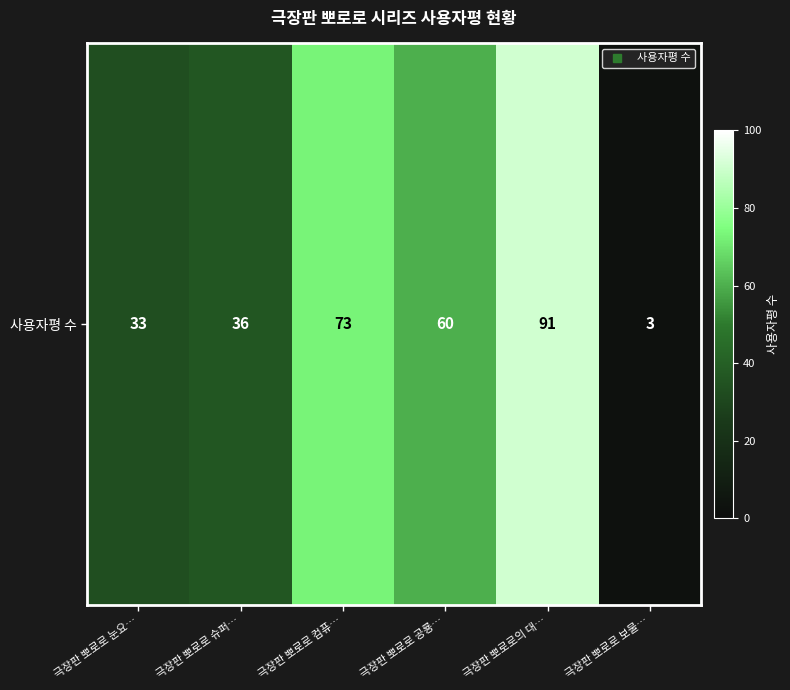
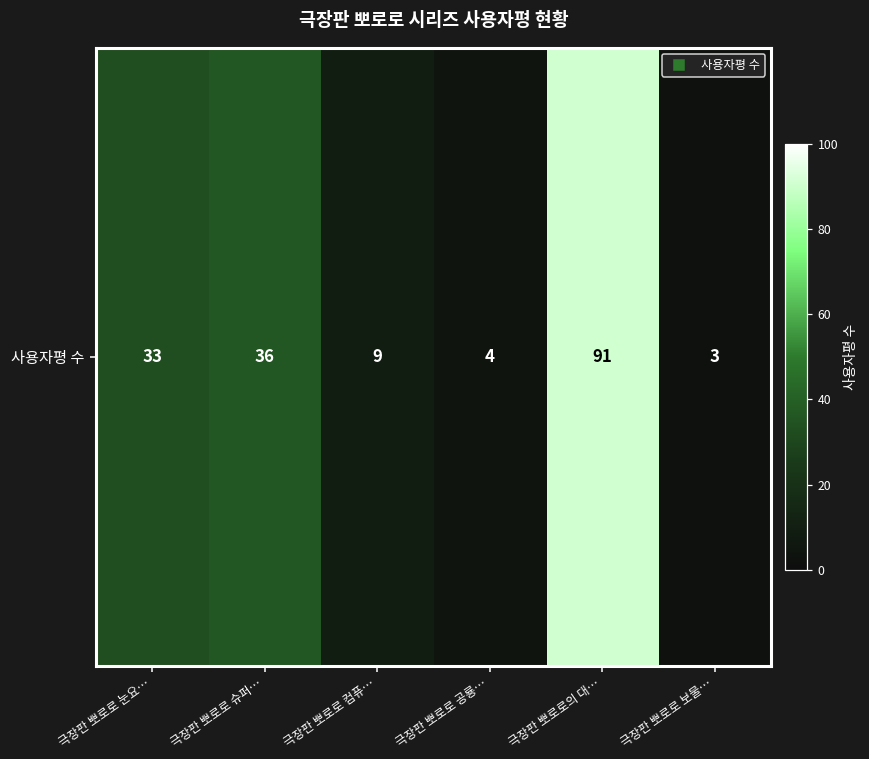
사용자평 수, 극장판 뽀로로 컴퓨…: 73 -> 9
사용자평 수, 극장판 뽀로로 공룡…: 60 -> 4
